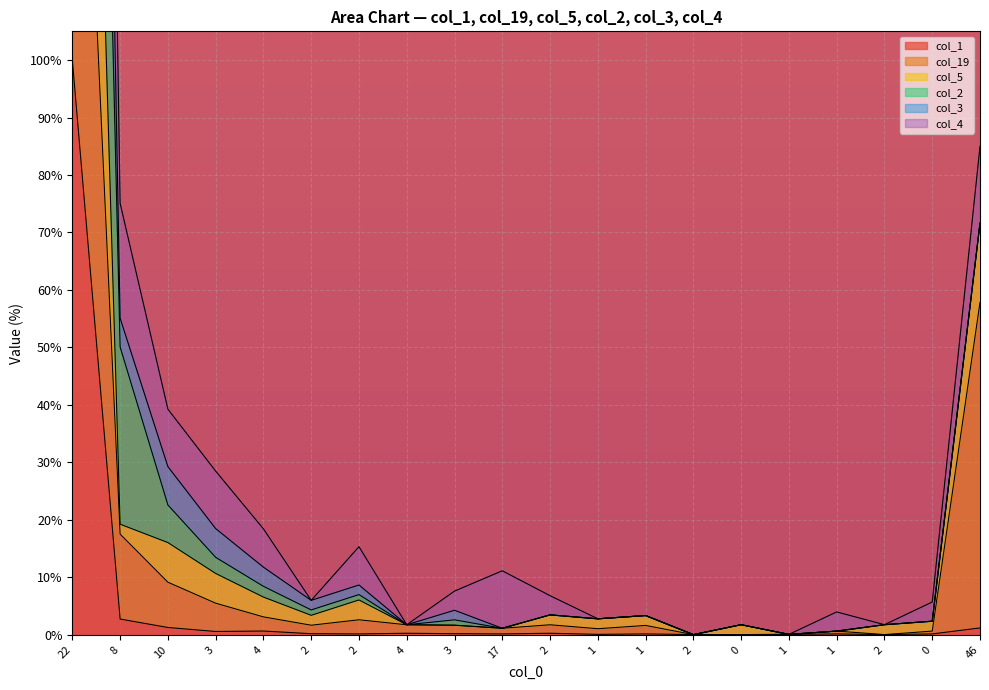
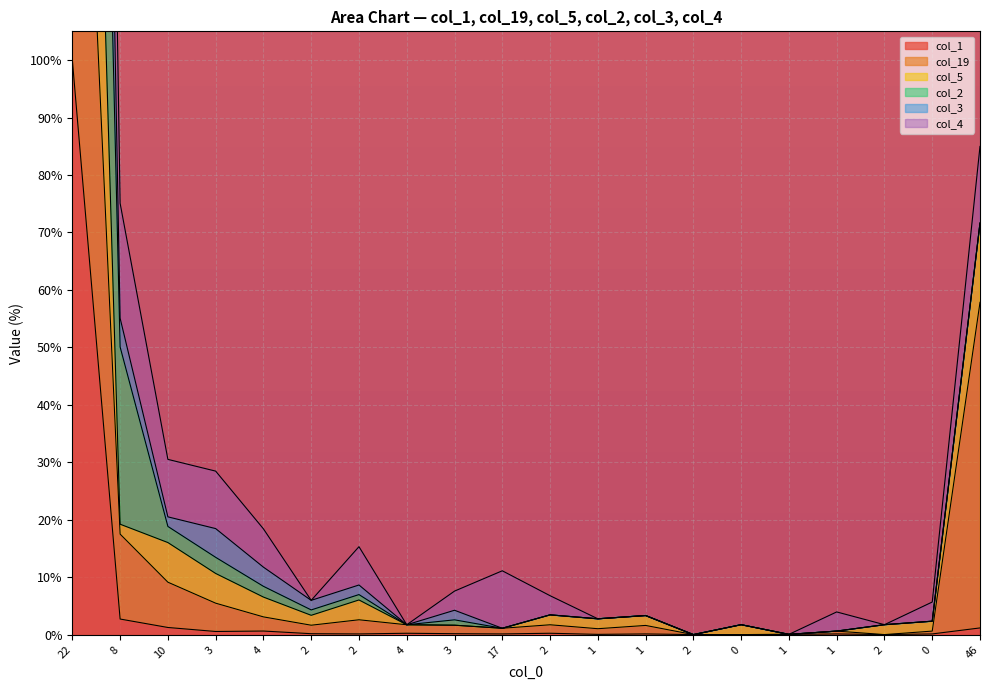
col_2, 10: 7% -> 3%
col_3, 10: 7% -> 2%
